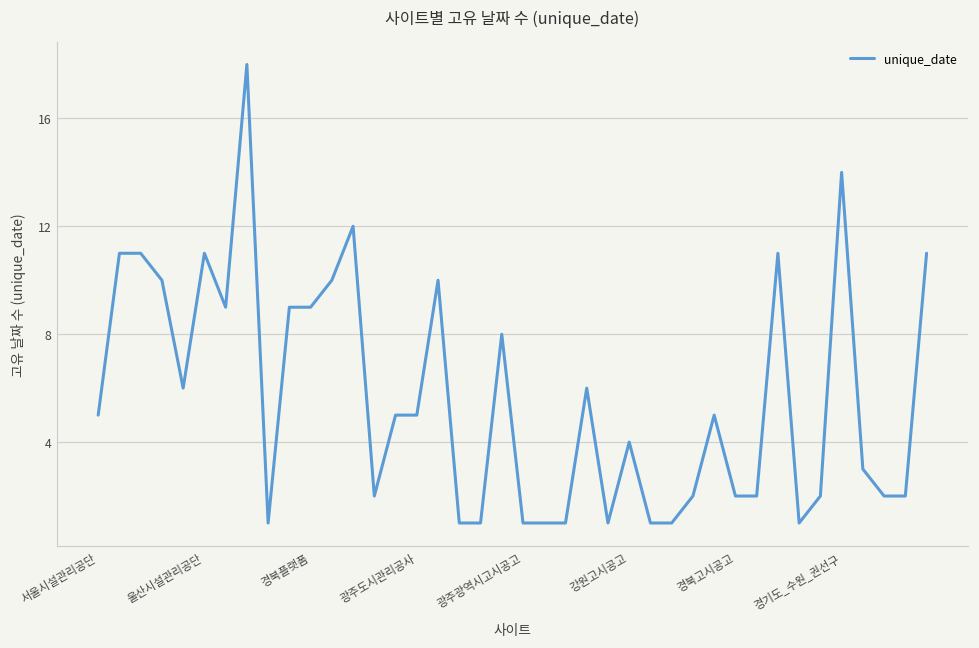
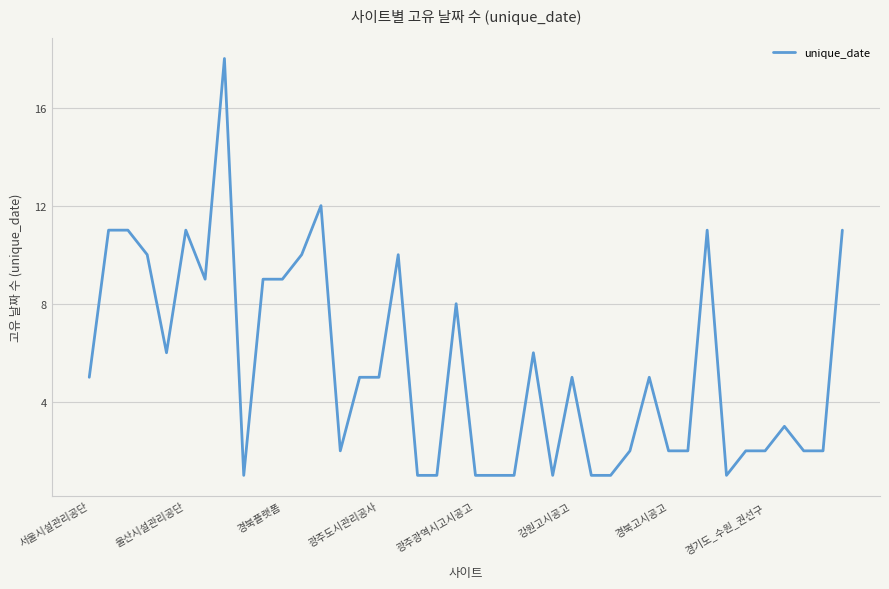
강원고시공고: 4 -> 5
경기도_수원_권선구: 14 -> 2
